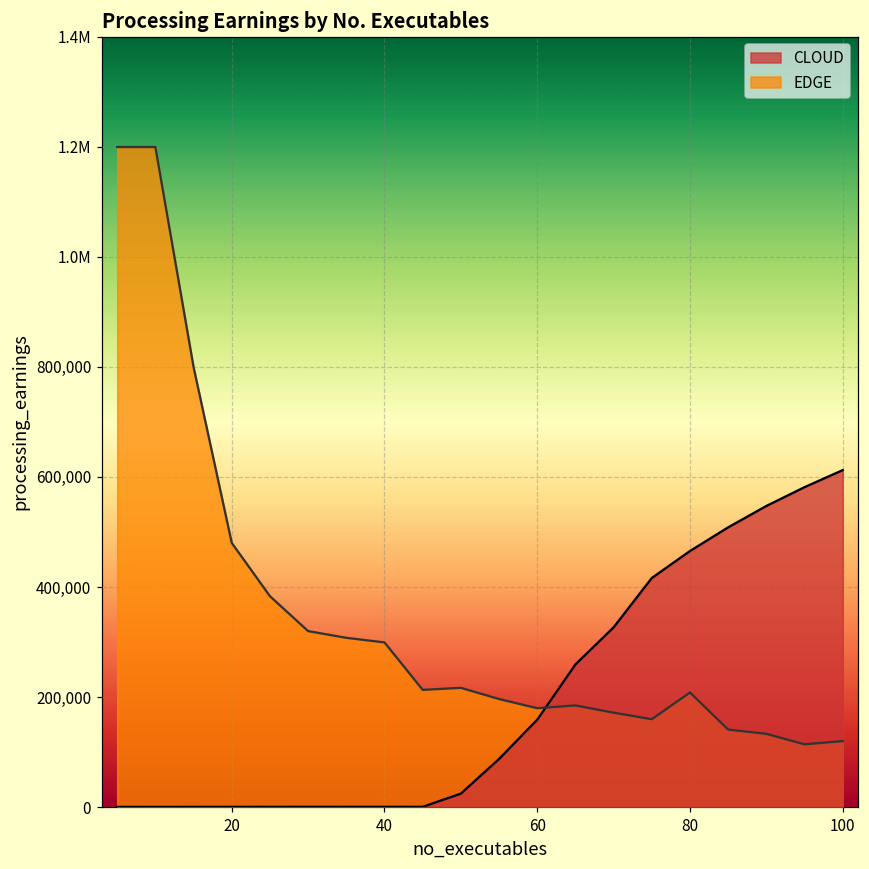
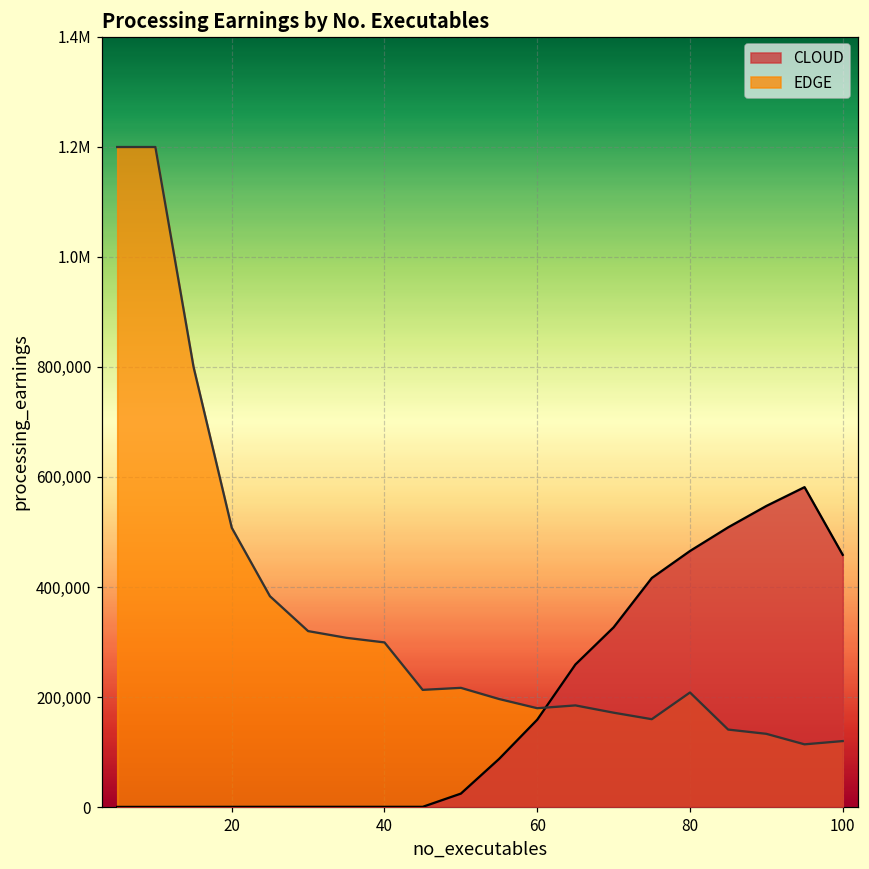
EDGE, 20: 480,000 -> 510,000
CLOUD, 100: 610,000 -> 460,000
